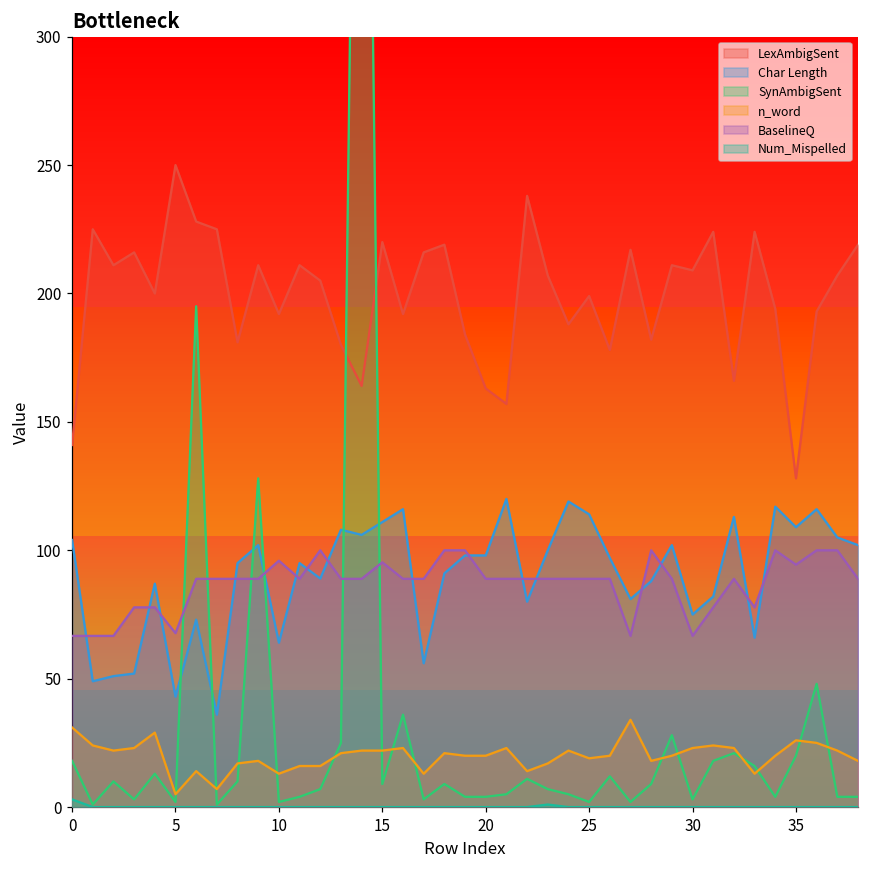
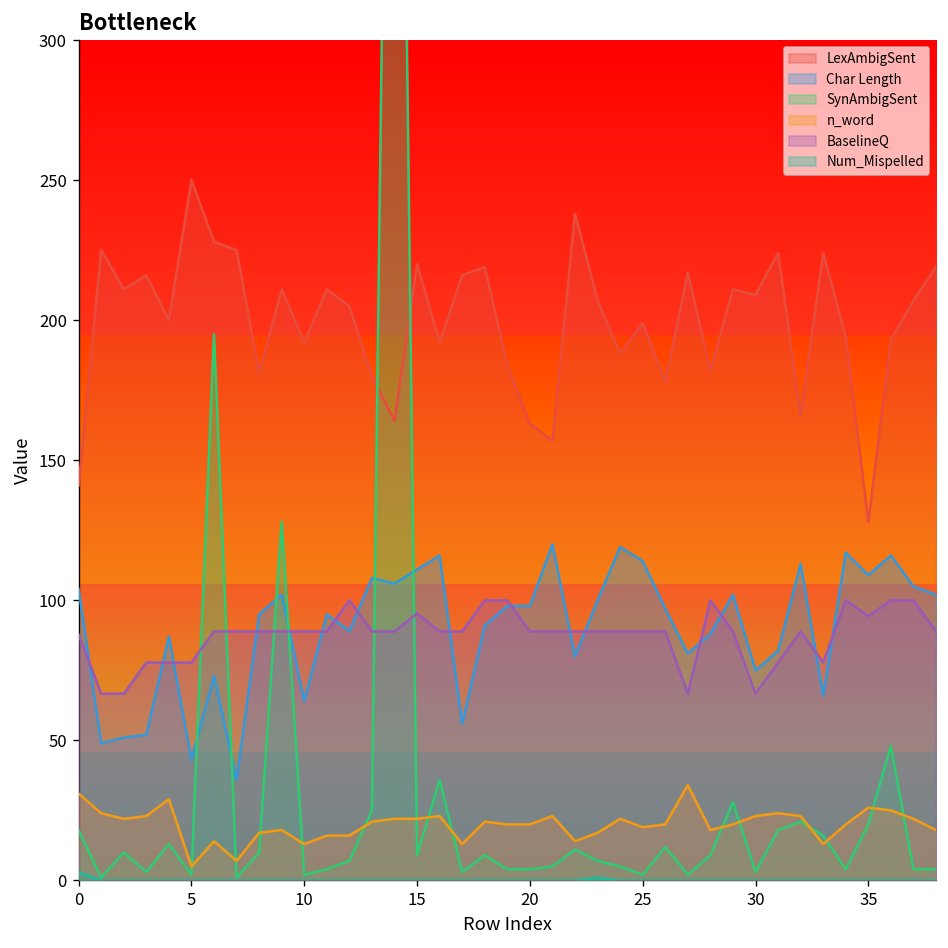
BaselineQ, 0: 67 -> 88
BaselineQ, 5: 68 -> 78
BaselineQ, 10: 96 -> 89
